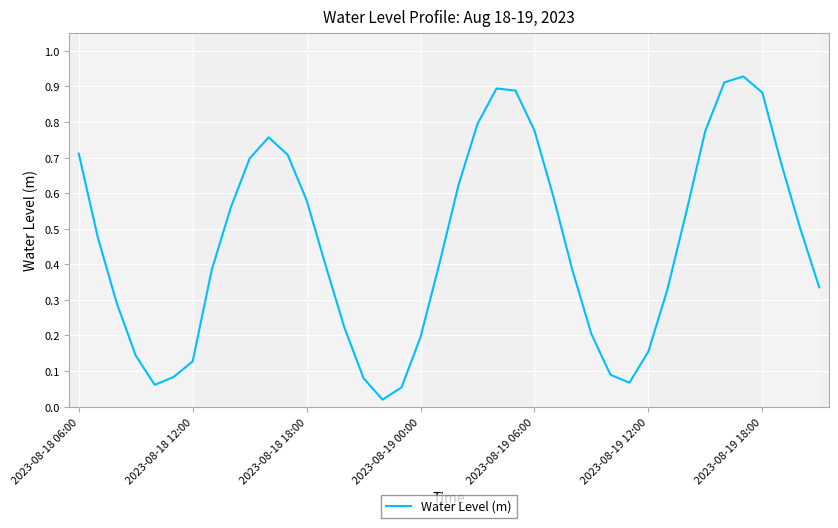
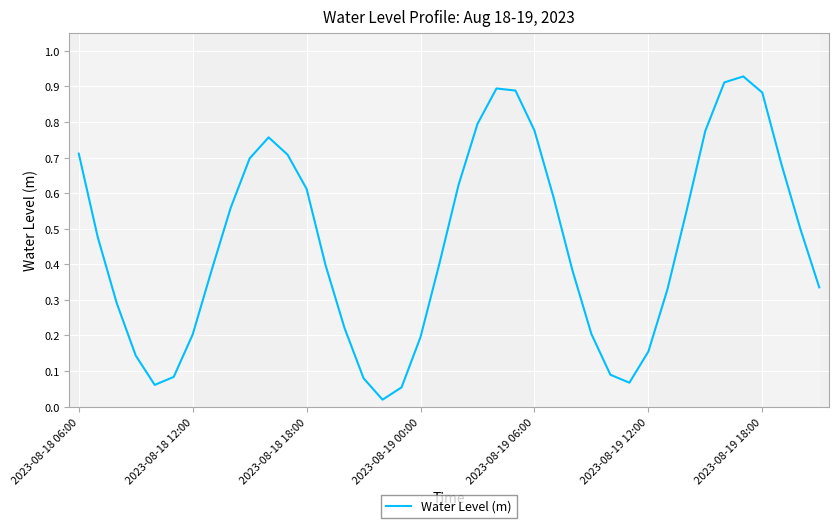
2023-08-18 12:00: 0.13 -> 0.20
2023-08-18 18:00: 0.58 -> 0.61
